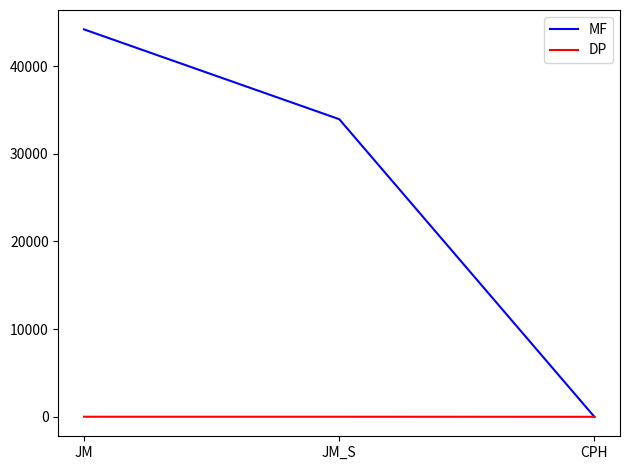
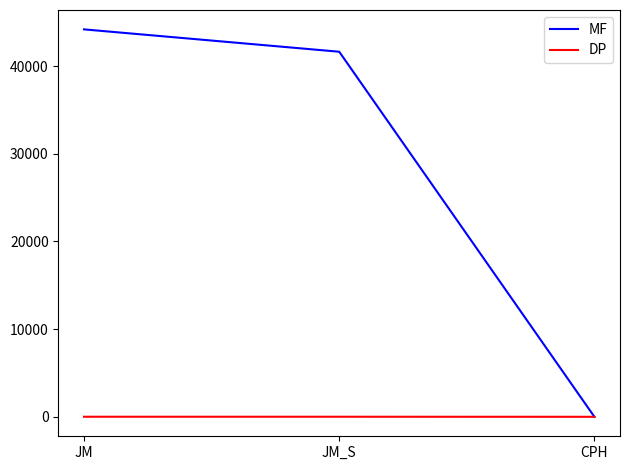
MF, JM_S: 34000 -> 42000
